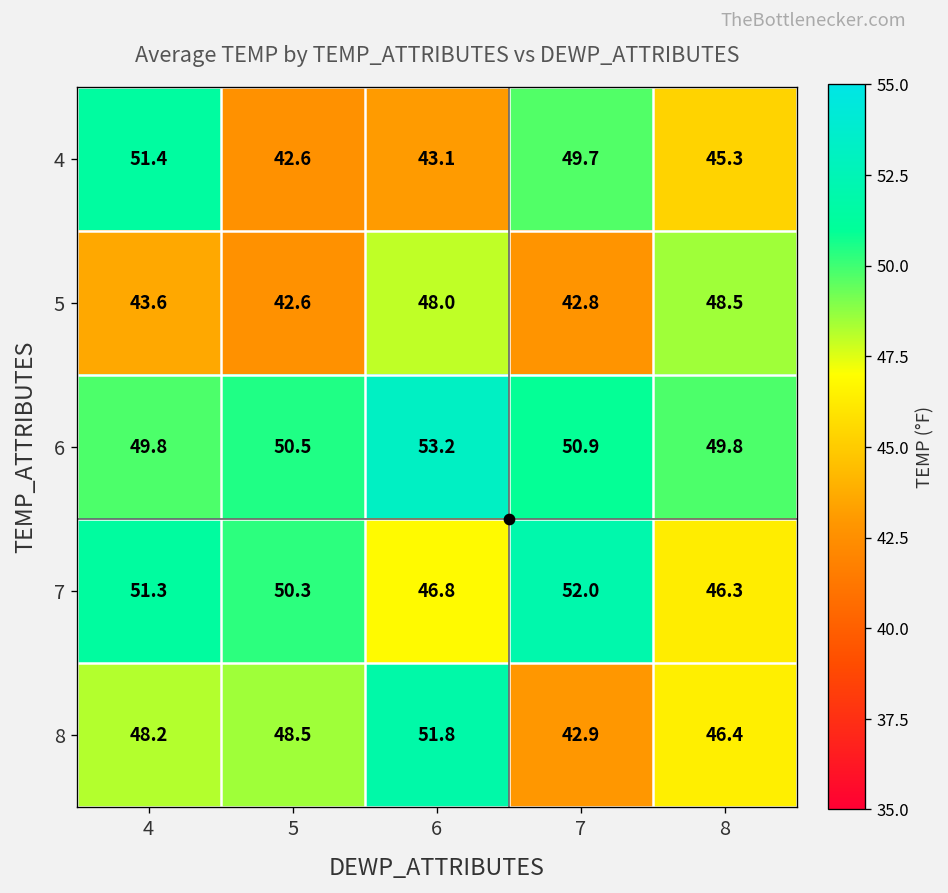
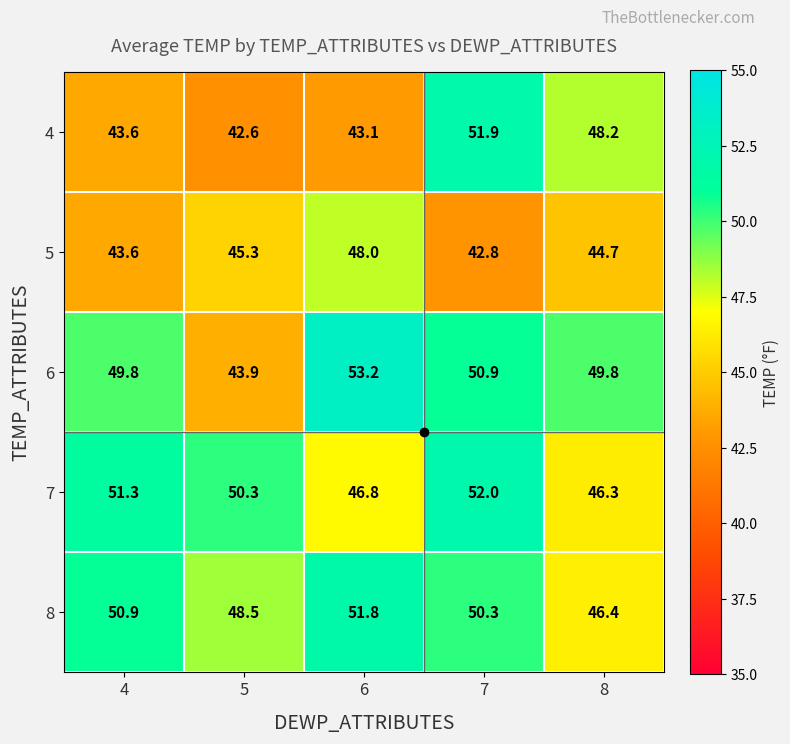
4, 4: 51.4 -> 43.6
4, 7: 49.7 -> 51.9
4, 8: 45.3 -> 48.2
5, 5: 42.6 -> 45.3
5, 8: 48.5 -> 44.7
6, 5: 50.5 -> 43.9
8, 4: 48.2 -> 50.9
8, 7: 42.9 -> 50.3
